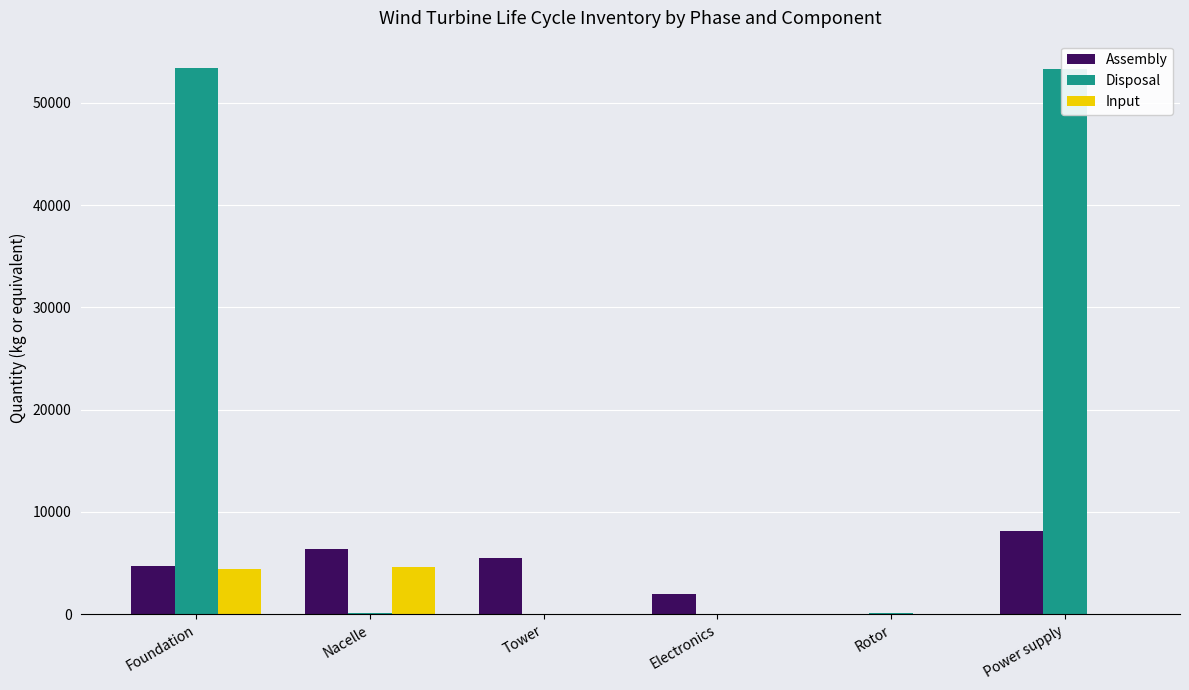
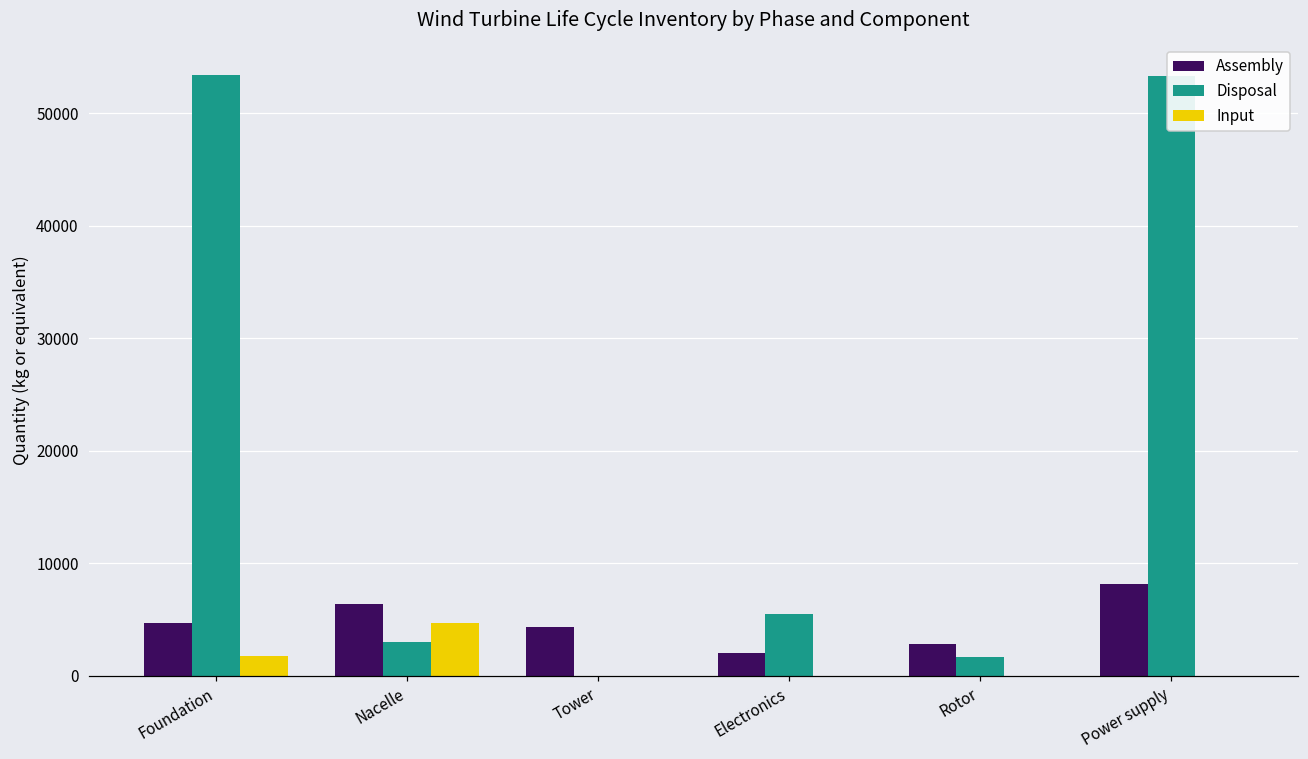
Input, Foundation: 4400 -> 1800
Disposal, Nacelle: 100 -> 3000
Assembly, Tower: 5500 -> 4300
Disposal, Electronics: 0 -> 5500
Assembly, Rotor: 0 -> 2900
Disposal, Rotor: 100 -> 1600
